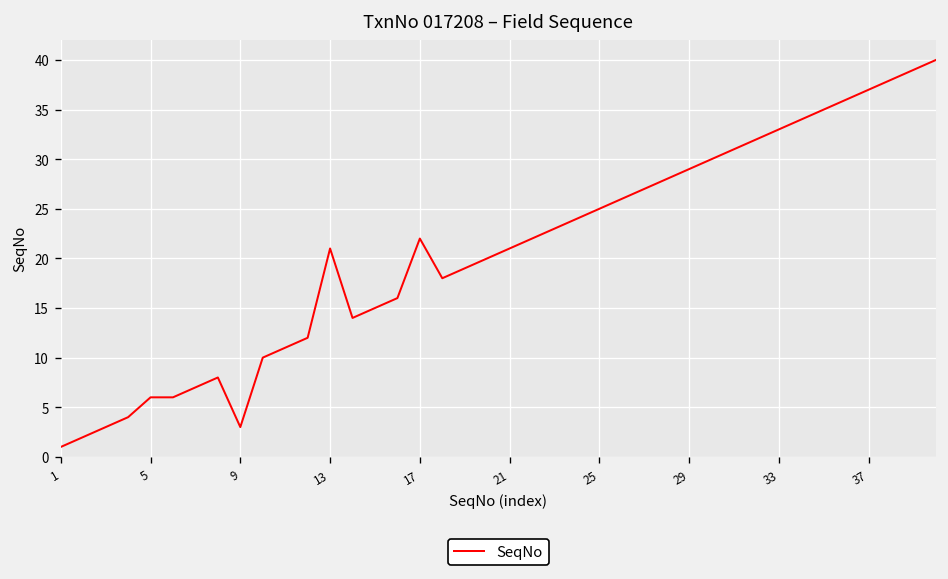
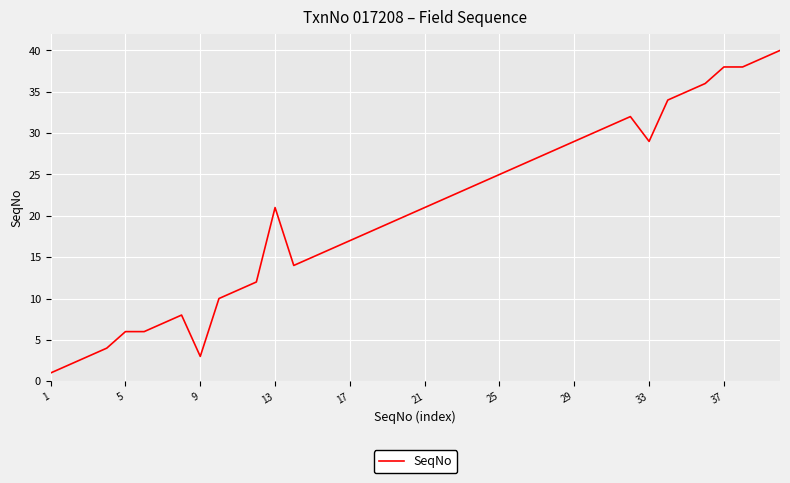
17: 22 -> 17
33: 33 -> 29
37: 37 -> 38
